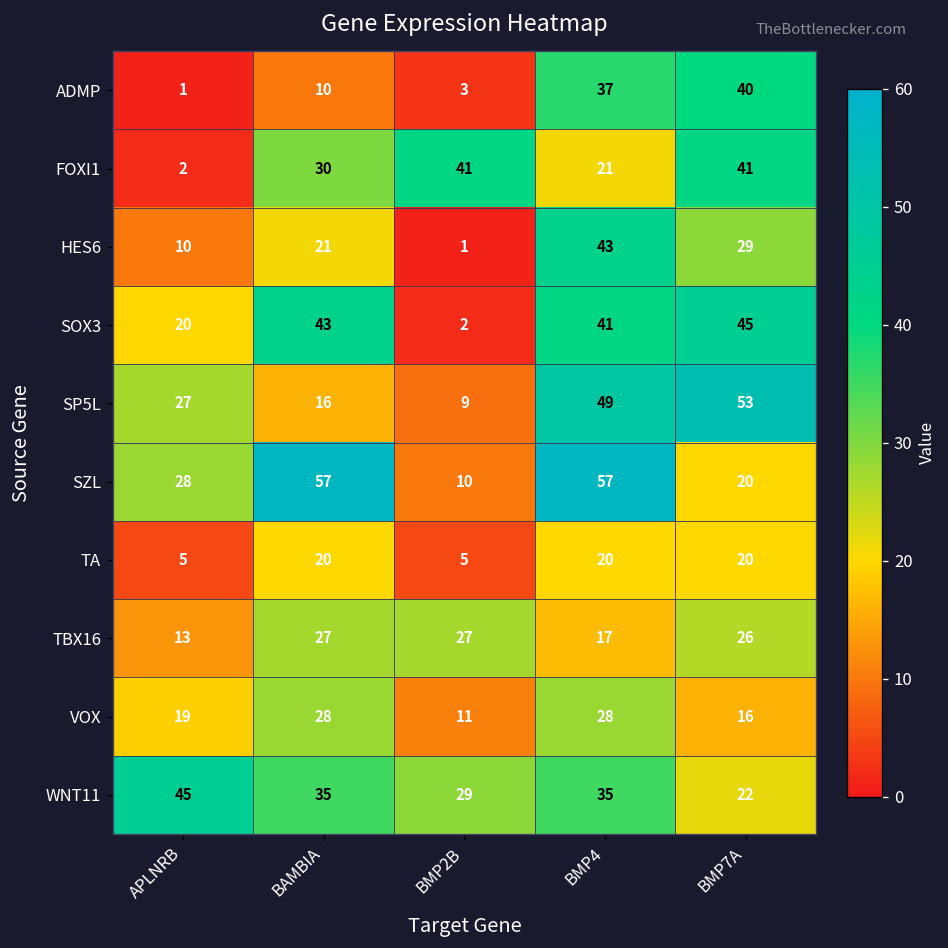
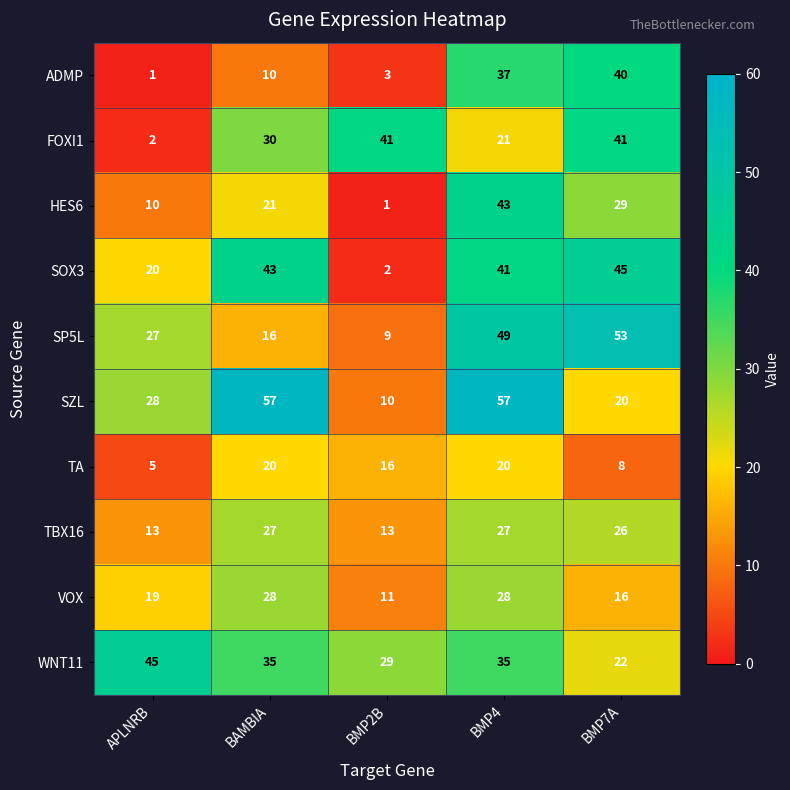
TA, BMP2B: 5 -> 16
TA, BMP7A: 20 -> 8
TBX16, BMP2B: 27 -> 13
TBX16, BMP4: 17 -> 27
